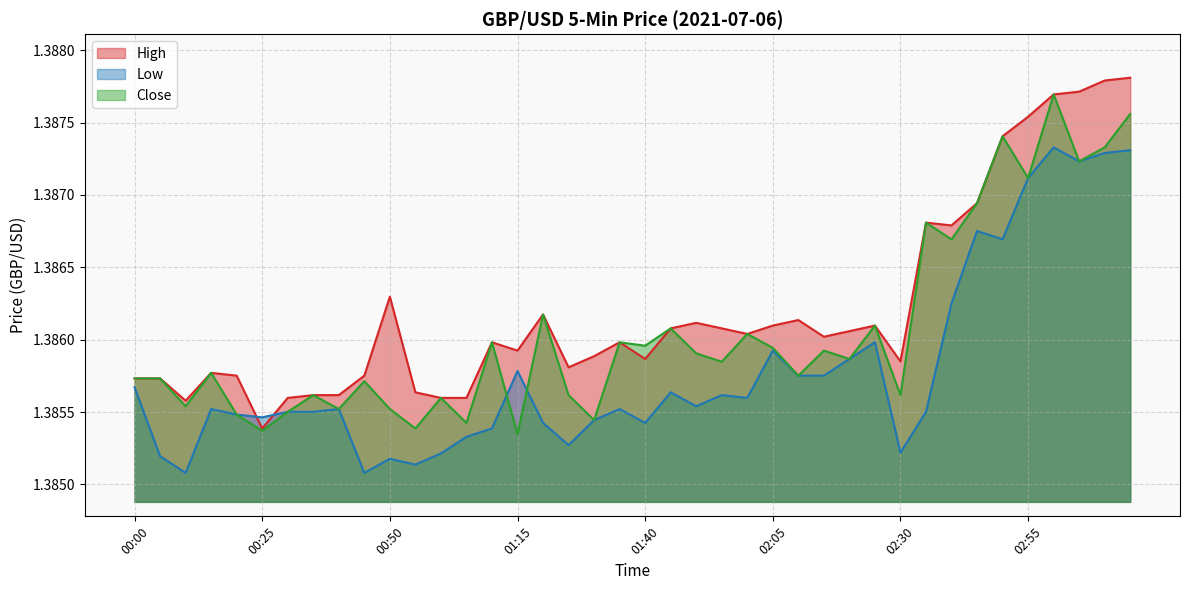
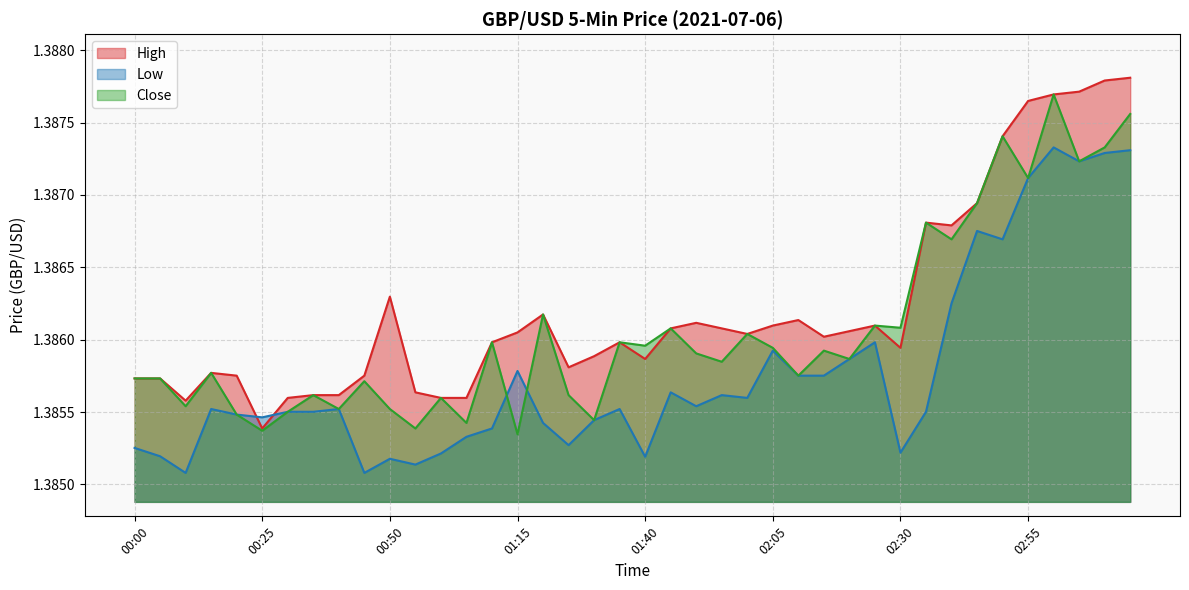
Low, 00:00: 1.38567 -> 1.38525
High, 01:15: 1.38592 -> 1.38605
Low, 01:40: 1.38543 -> 1.38519
High, 02:30: 1.38585 -> 1.38594
Close, 02:30: 1.38562 -> 1.38608
High, 02:55: 1.38754 -> 1.38765
